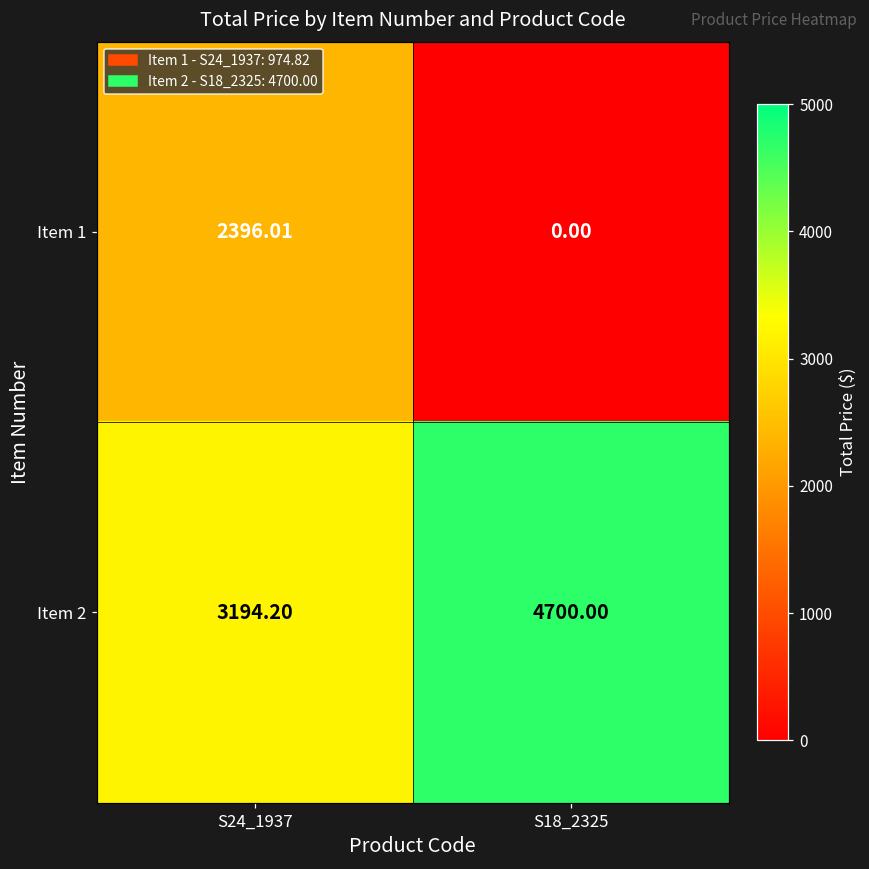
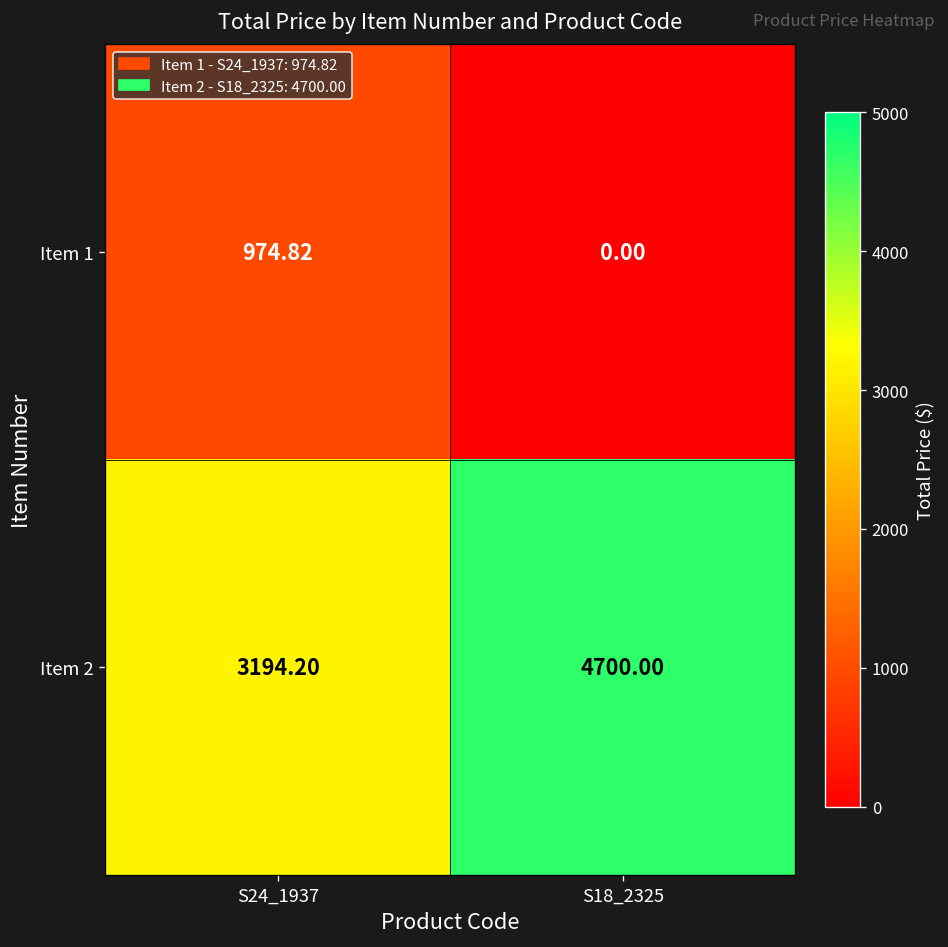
Item 1, S24_1937: 2396.01 -> 974.82
